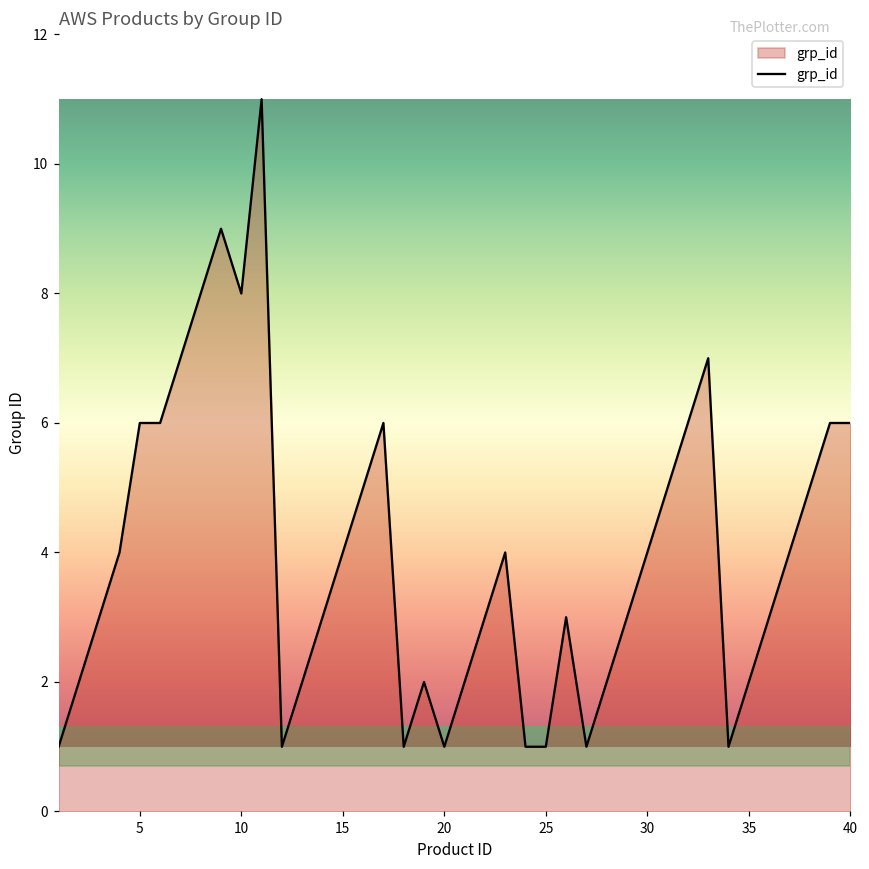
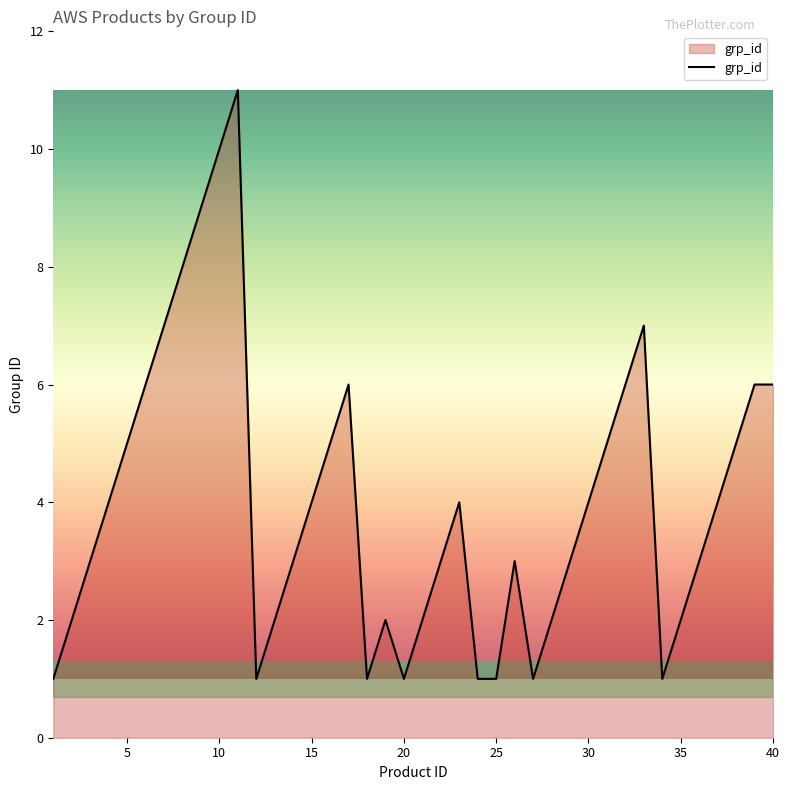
5: 6 -> 5
10: 8 -> 10
